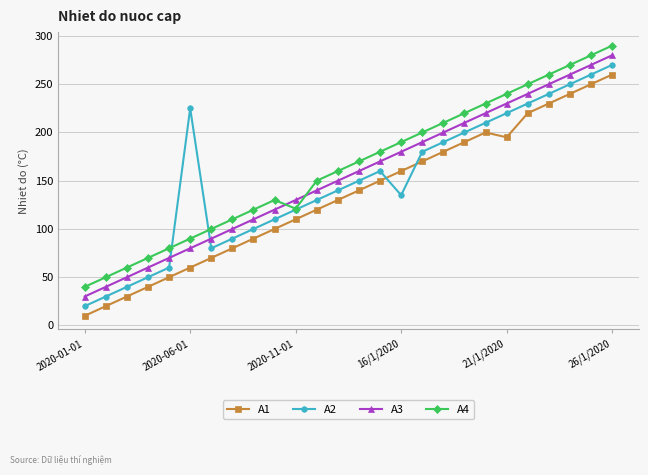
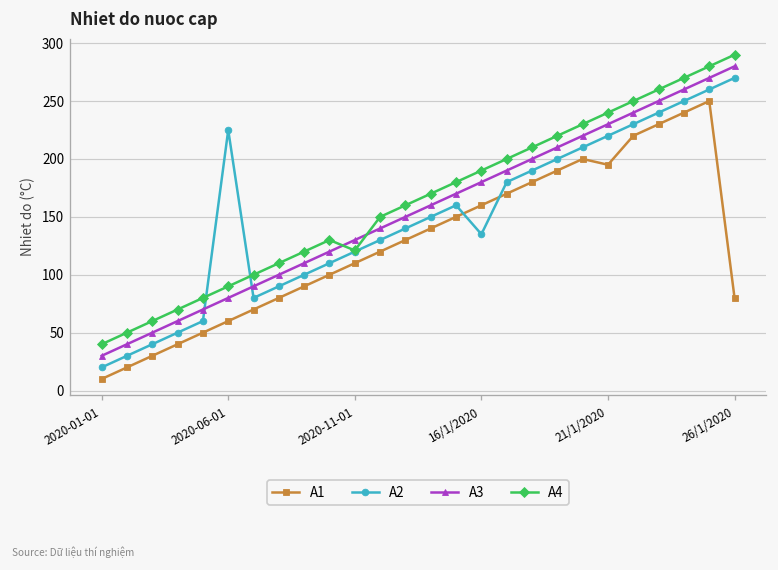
A1, 26/1/2020: 260 -> 80
